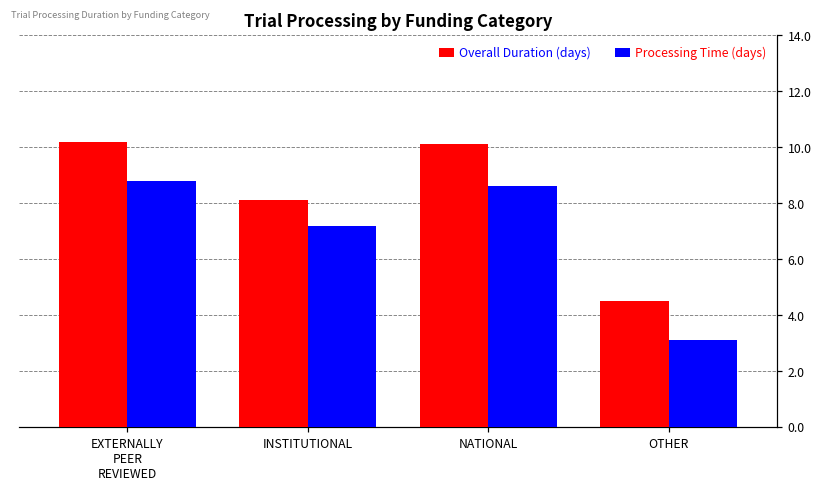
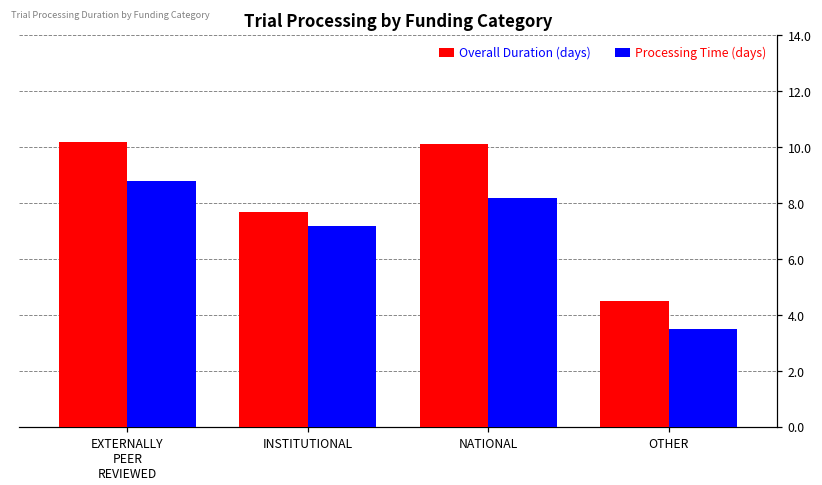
Overall Duration (days), INSTITUTIONAL: 8.1 -> 7.7
Processing Time (days), NATIONAL: 8.6 -> 8.2
Processing Time (days), OTHER: 3.1 -> 3.5
